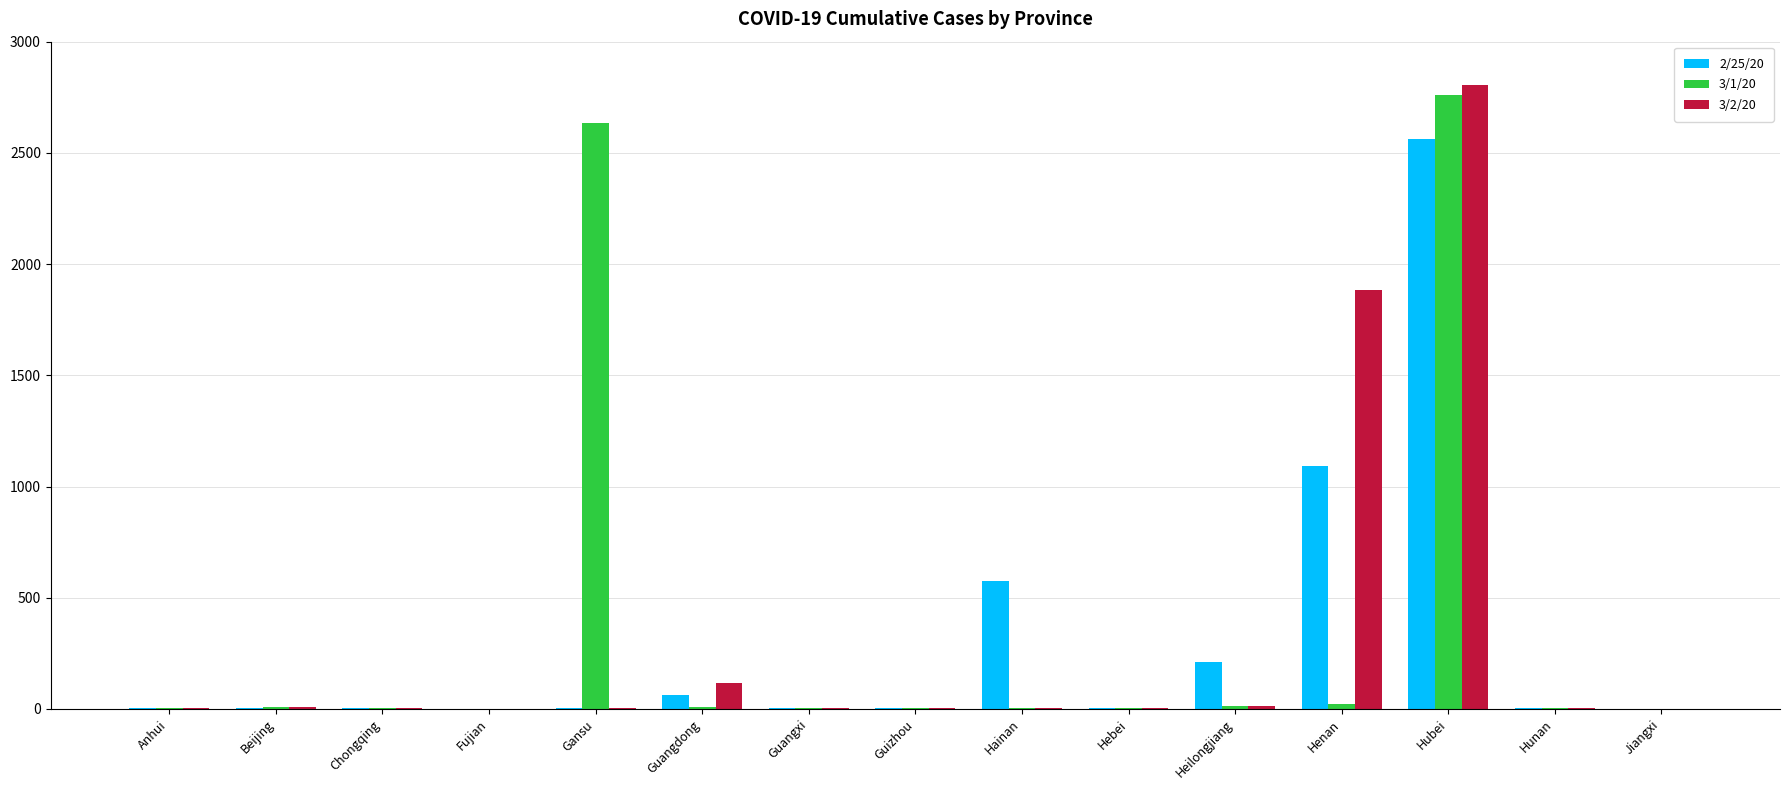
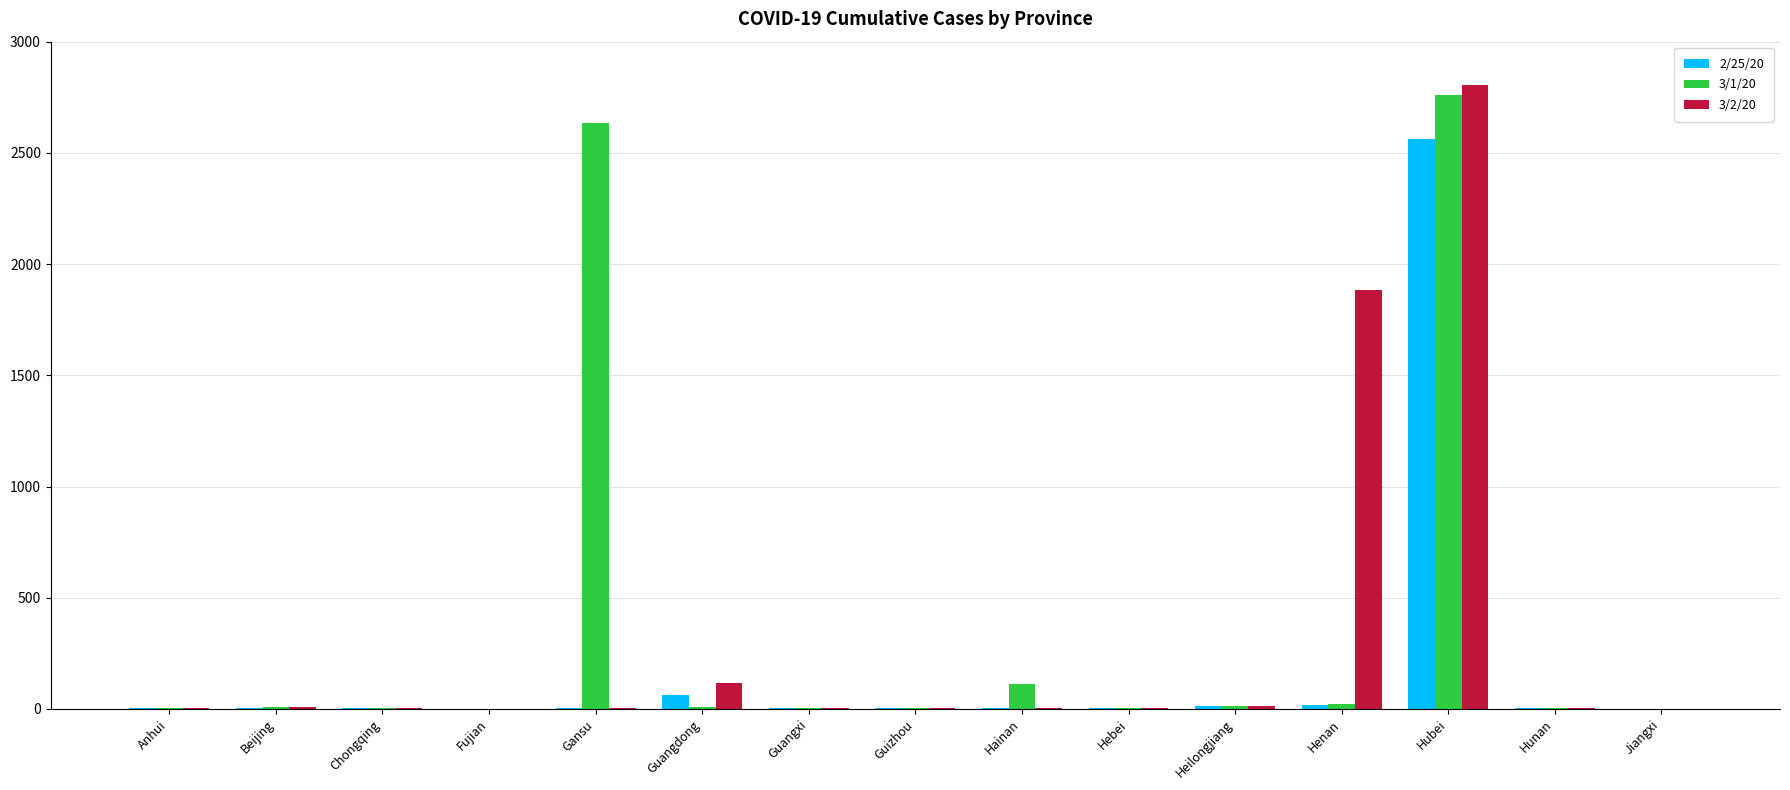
2/25/20, Hainan: 570 -> 10
3/1/20, Hainan: 10 -> 110
2/25/20, Heilongjiang: 210 -> 10
2/25/20, Henan: 1090 -> 20
